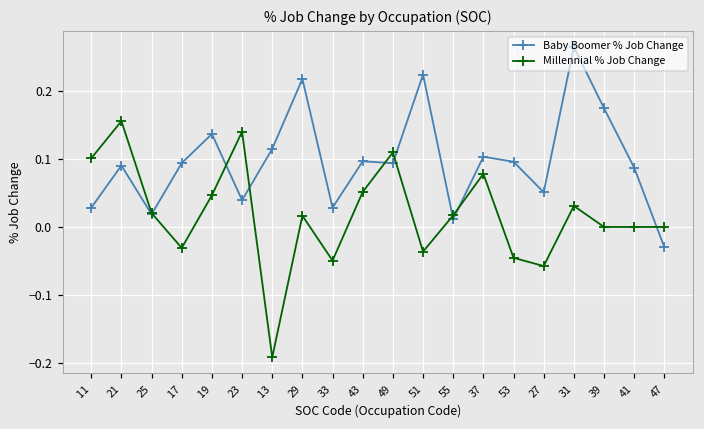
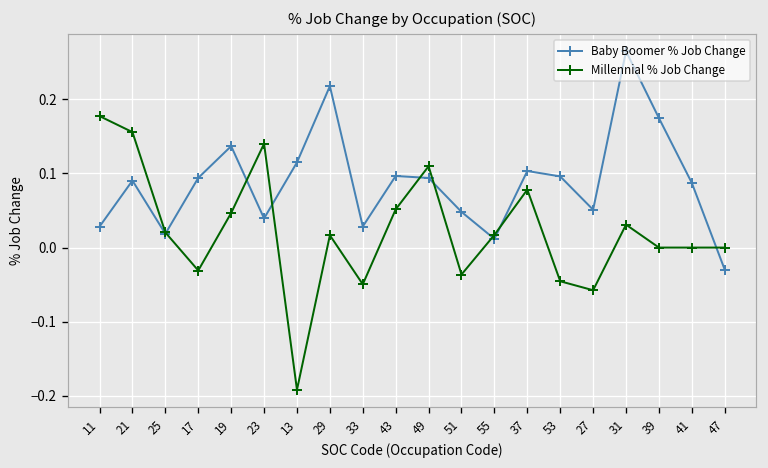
Millennial % Job Change, 11: 0.10 -> 0.18
Baby Boomer % Job Change, 51: 0.22 -> 0.05
